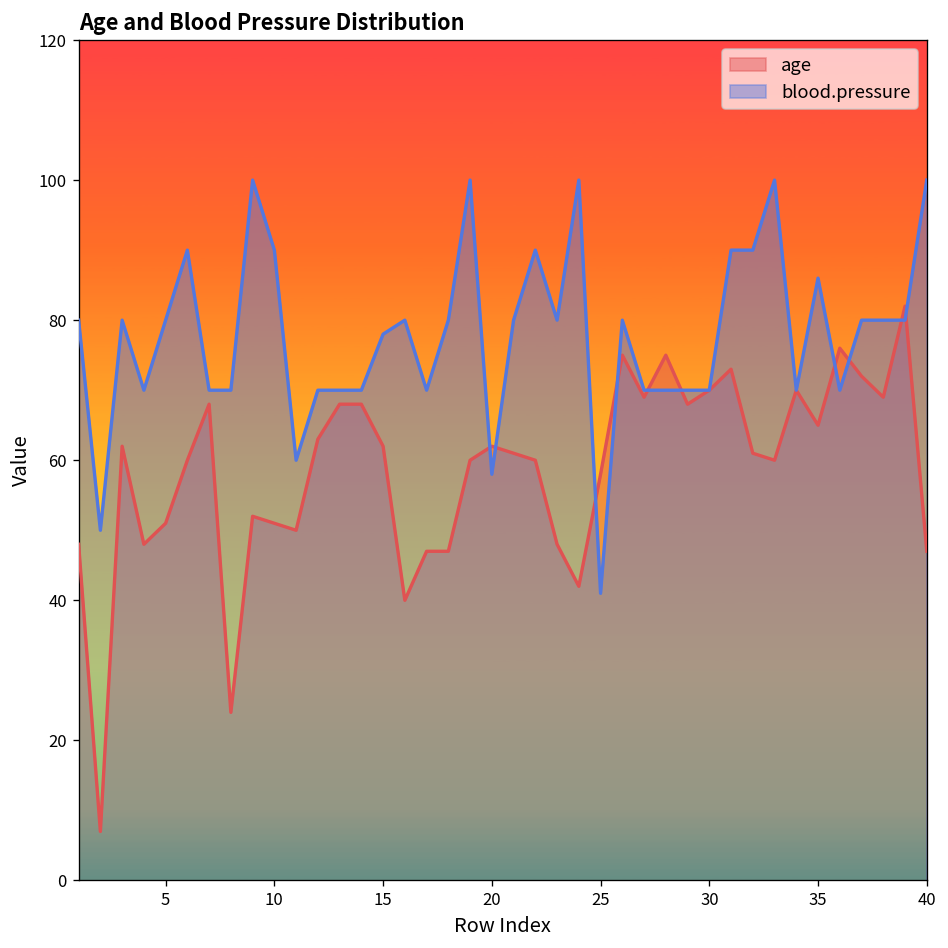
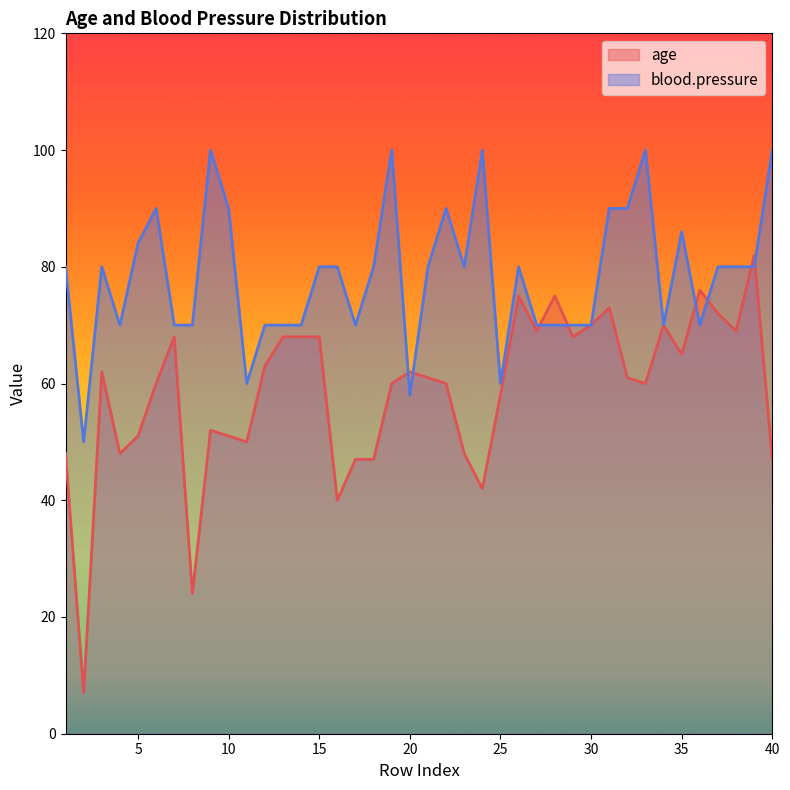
blood.pressure, 5: 80 -> 84
age, 15: 62 -> 68
blood.pressure, 15: 78 -> 80
blood.pressure, 25: 41 -> 60
